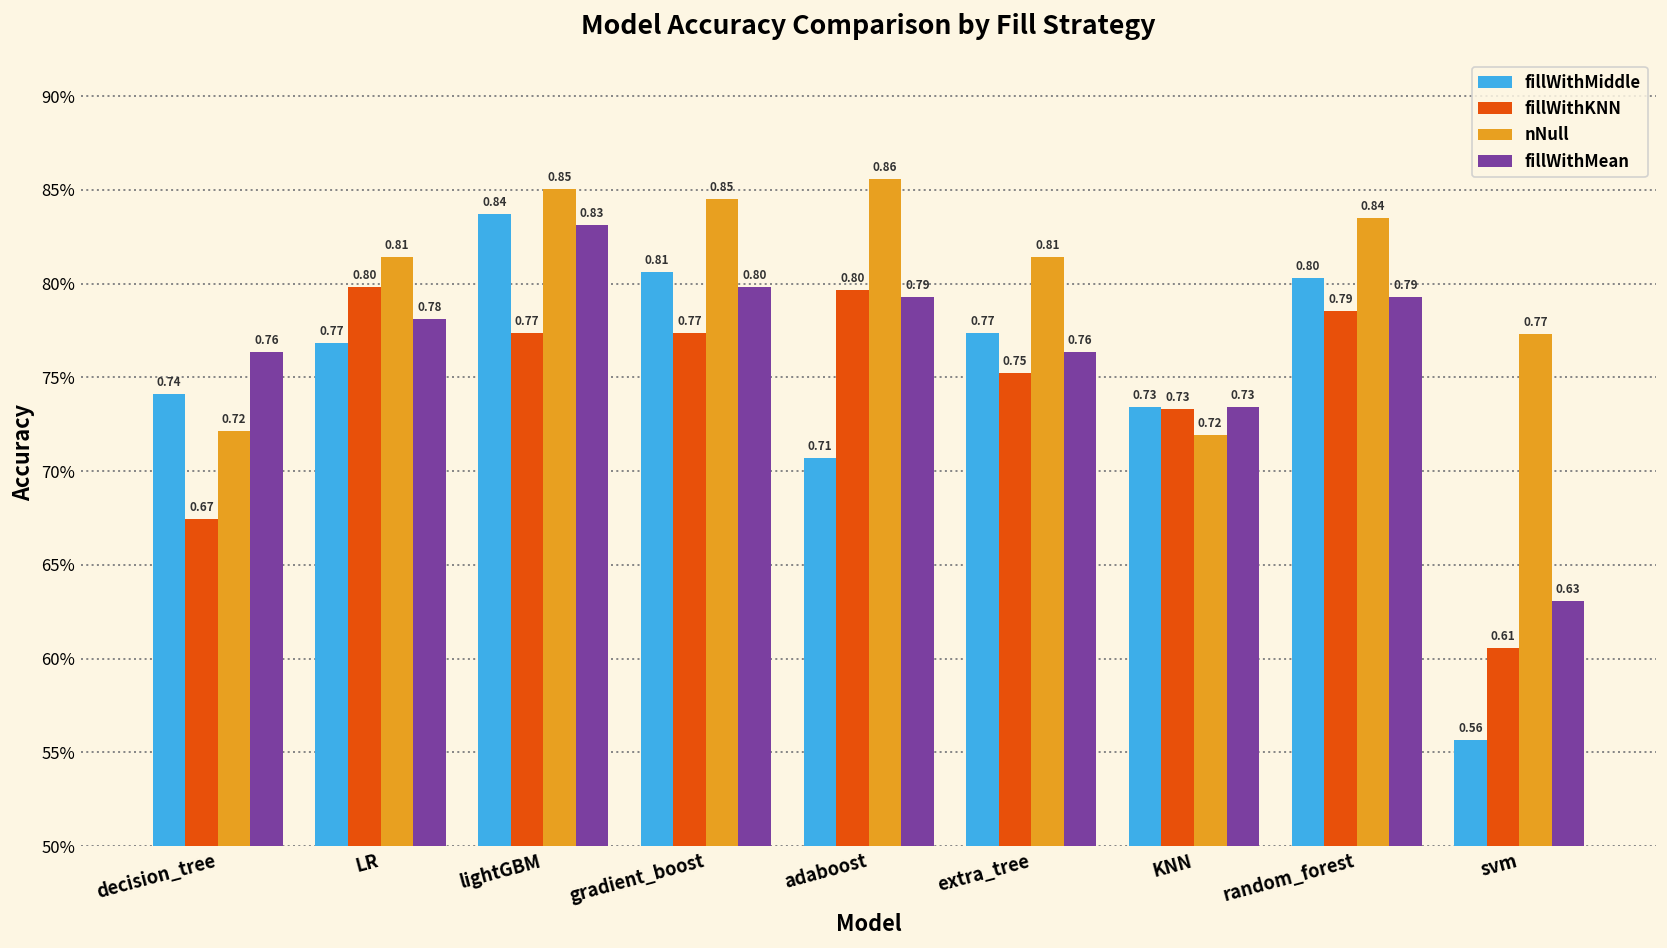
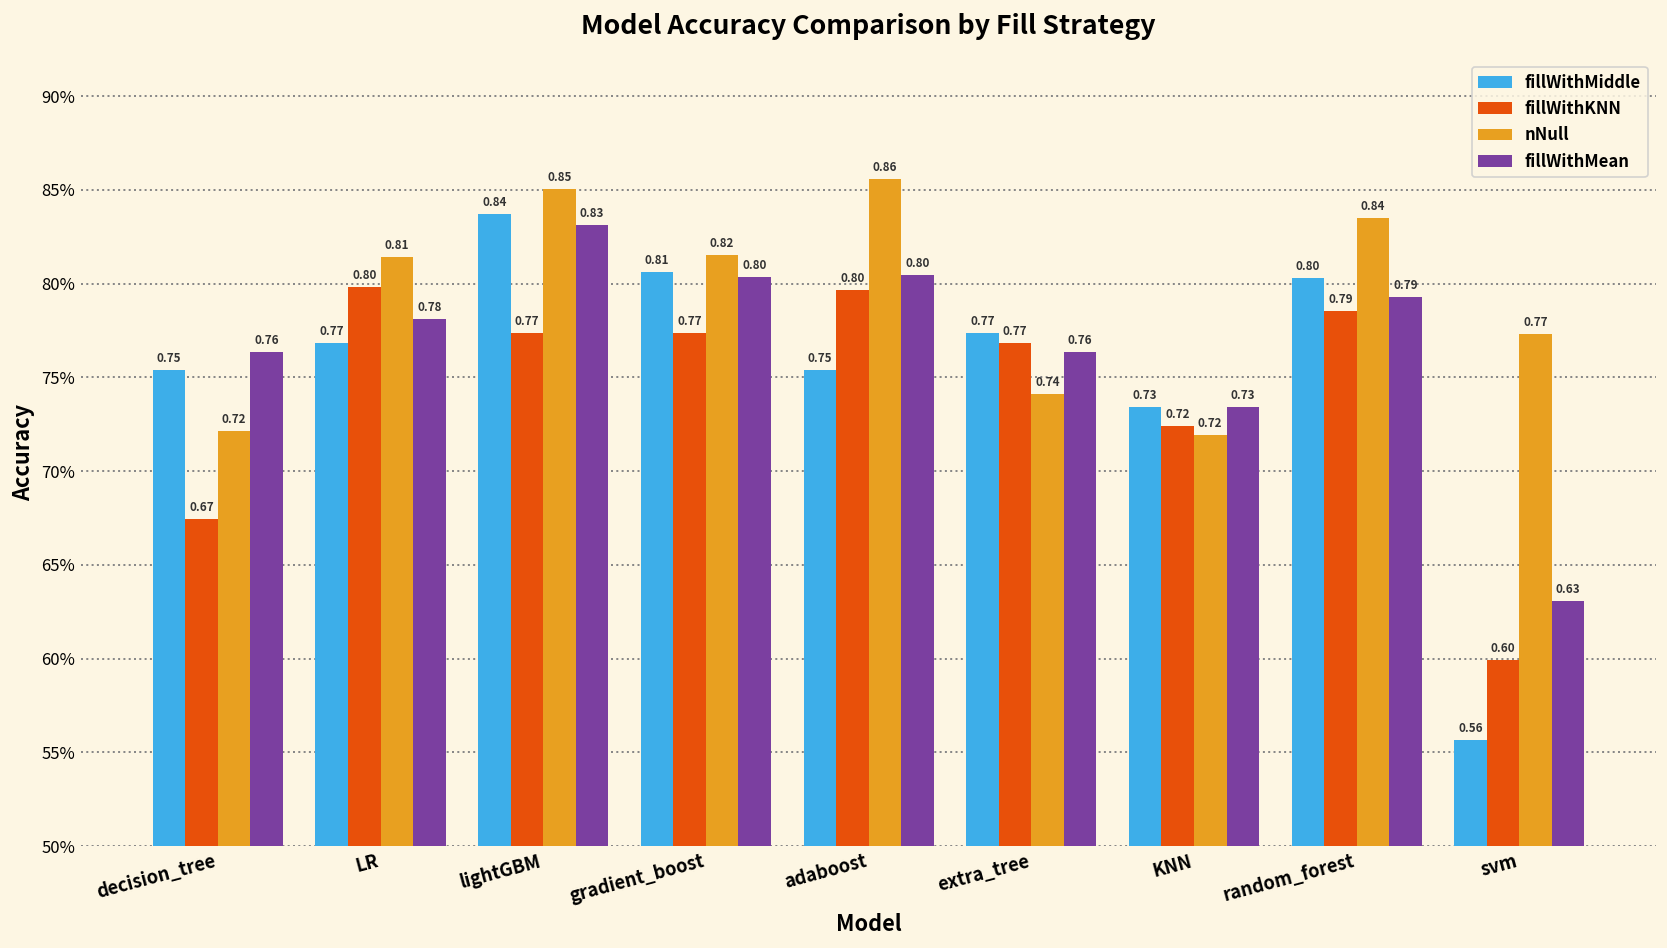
fillWithMiddle, decision_tree: 0.74 -> 0.75
nNull, gradient_boost: 0.85 -> 0.82
fillWithMean, gradient_boost: 79.8% -> 80.4%
fillWithMiddle, adaboost: 0.71 -> 0.75
fillWithMean, adaboost: 0.79 -> 0.80
fillWithKNN, extra_tree: 0.75 -> 0.77
nNull, extra_tree: 0.81 -> 0.74
fillWithKNN, KNN: 0.73 -> 0.72
fillWithKNN, svm: 0.61 -> 0.60
